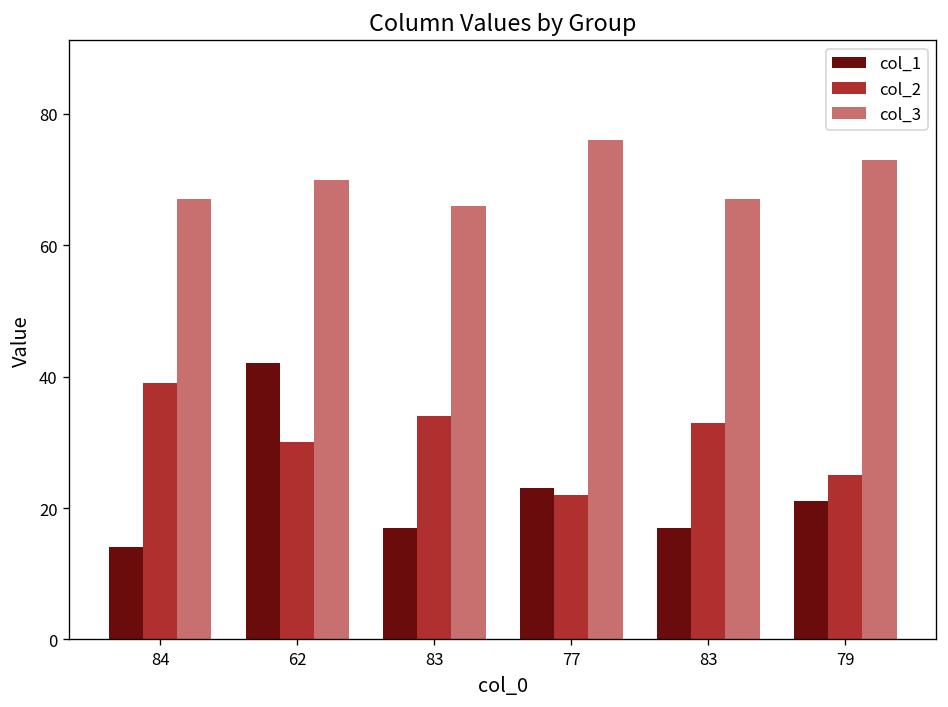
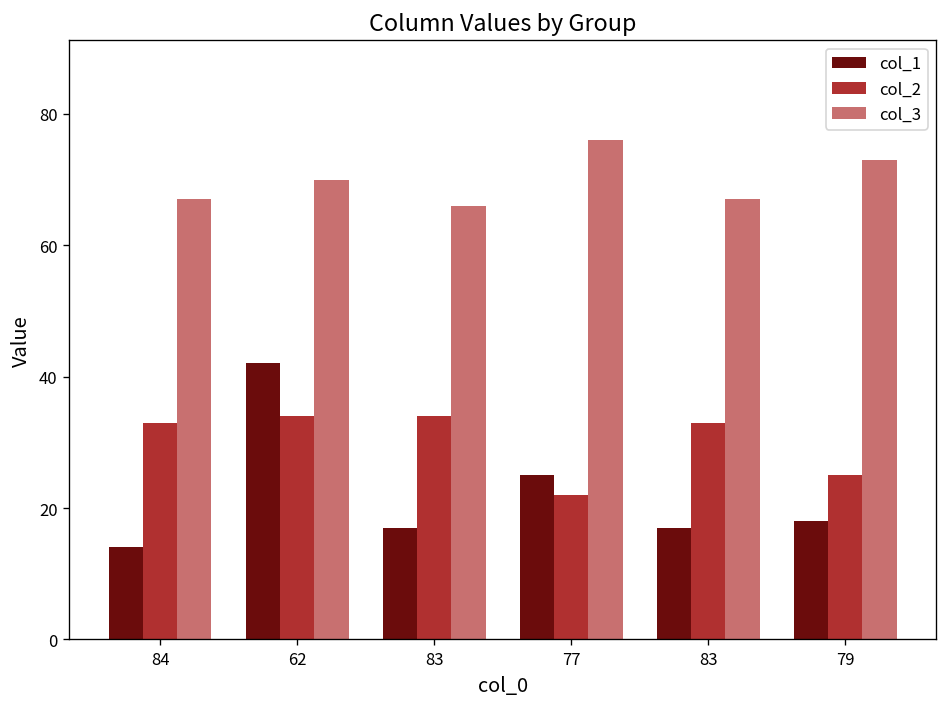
col_2, 84: 39 -> 33
col_2, 62: 30 -> 34
col_1, 77: 23 -> 25
col_1, 79: 21 -> 18
